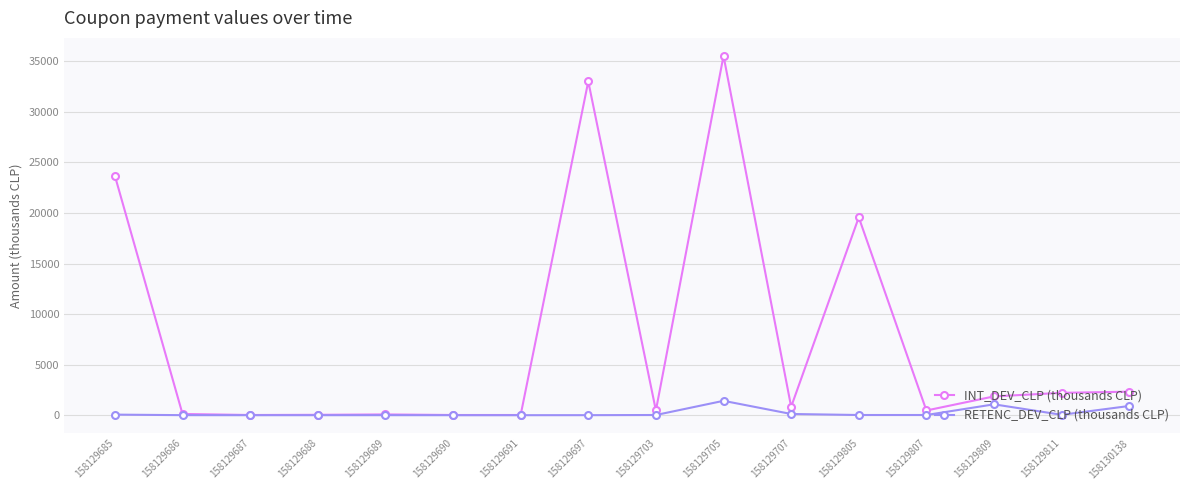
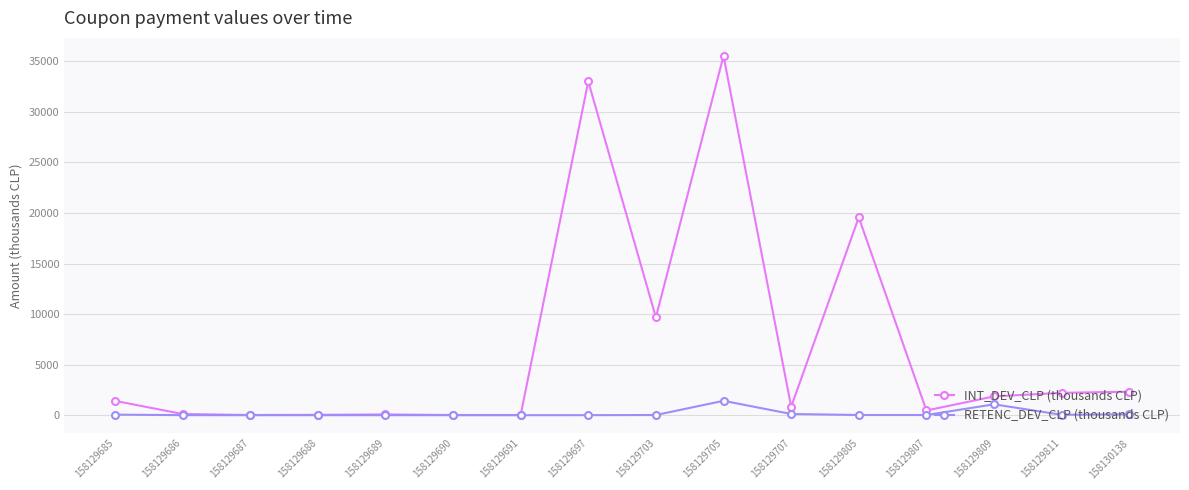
INT_DEV_CLP (thousands CLP), 158129685: 23700 -> 1400
INT_DEV_CLP (thousands CLP), 158129703: 500 -> 9700
RETENC_DEV_CLP (thousands CLP), 158130138: 900 -> 100
